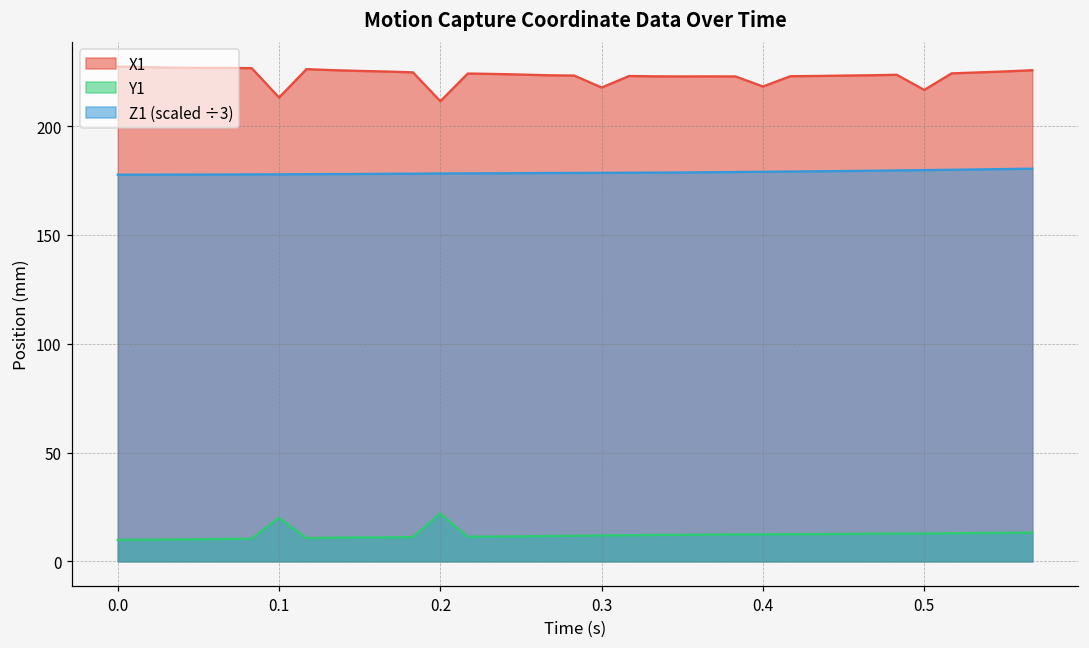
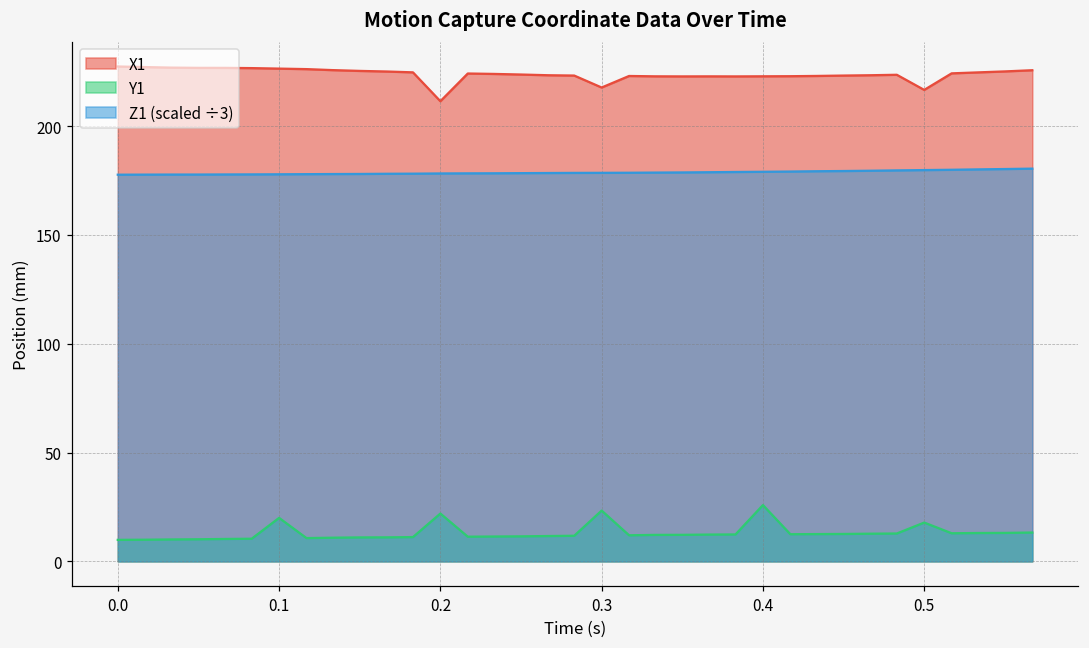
X1, 0.1: 213 -> 226
Y1, 0.3: 12 -> 23
X1, 0.4: 218 -> 223
Y1, 0.4: 12 -> 26
Y1, 0.5: 13 -> 18
